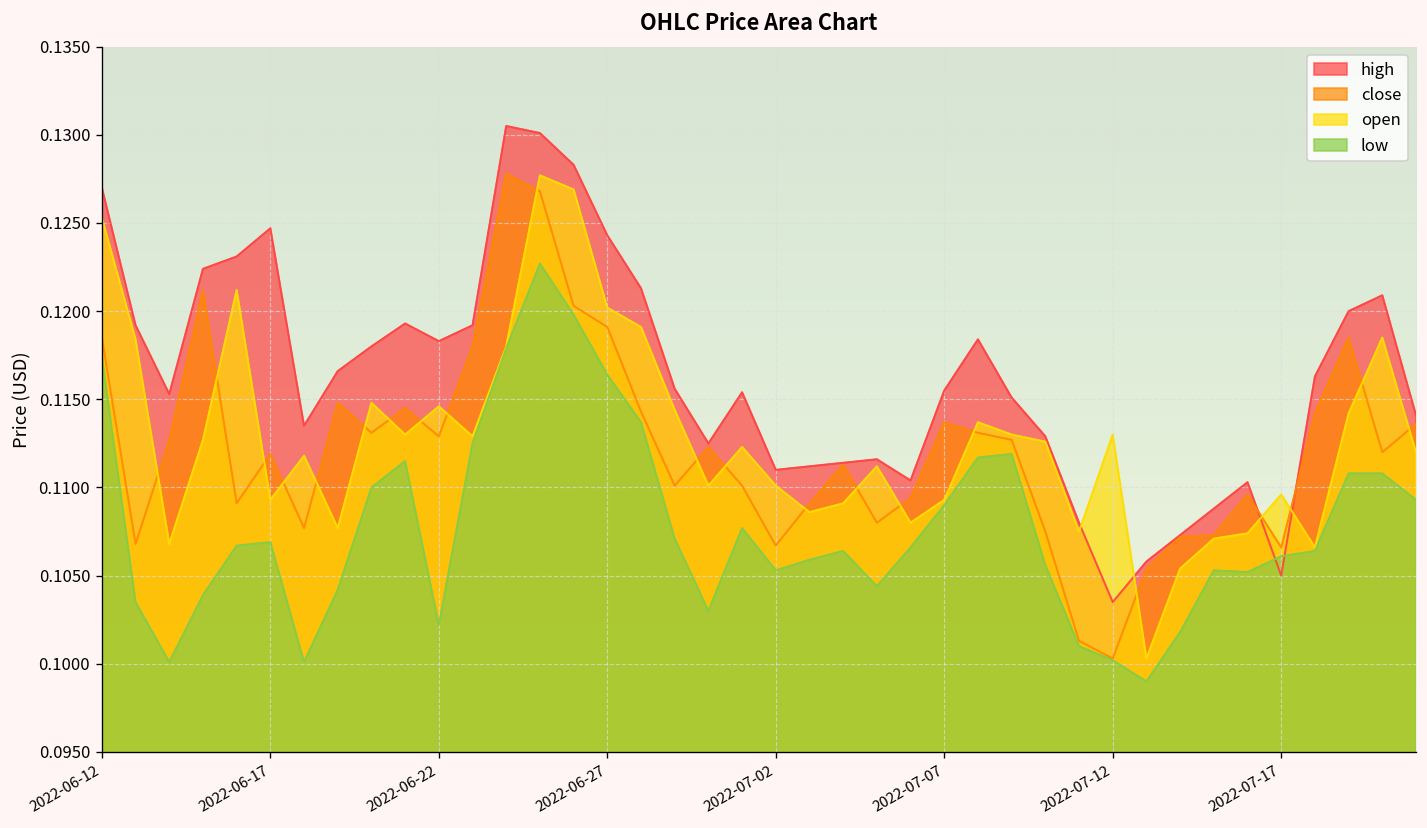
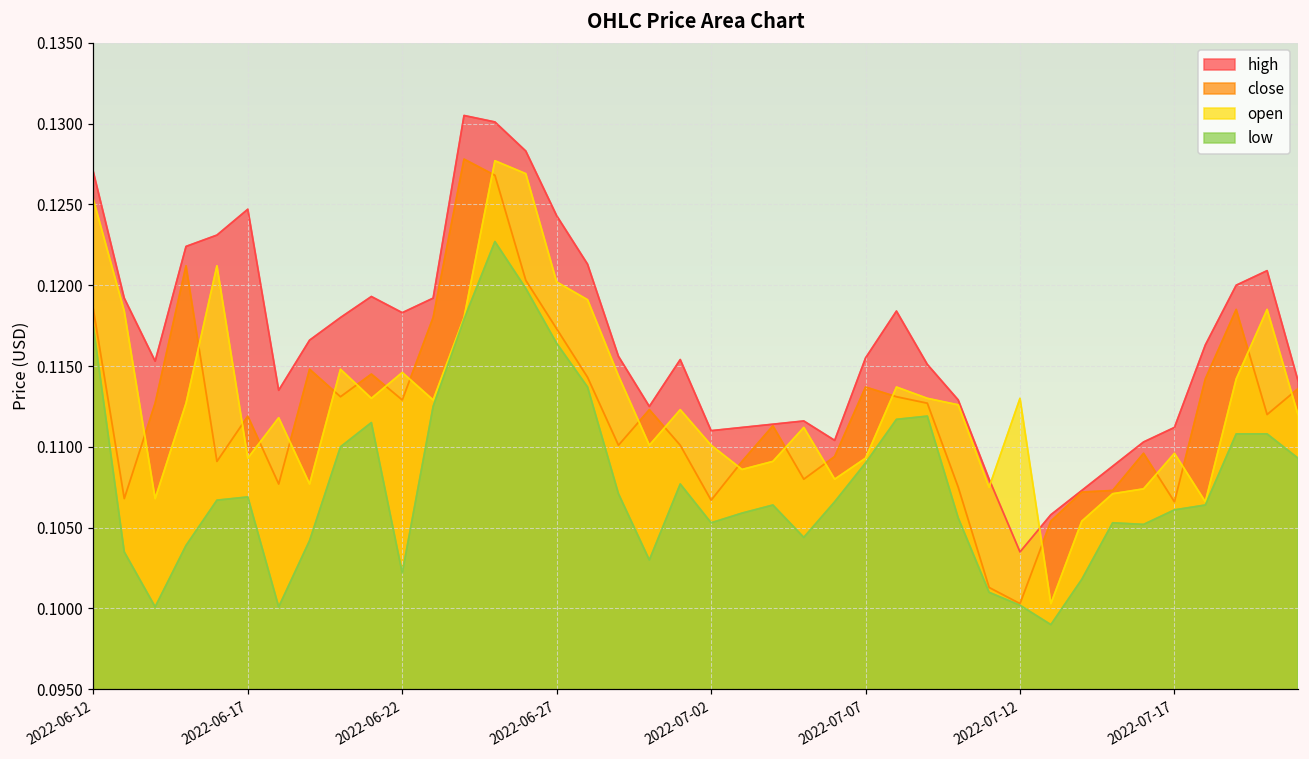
close, 2022-06-27: 0.1191 -> 0.1173
high, 2022-07-17: 0.1050 -> 0.1112
